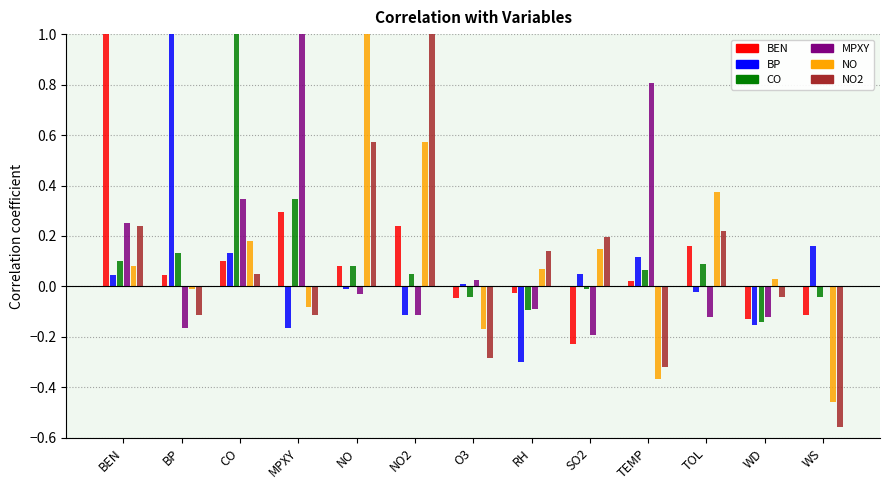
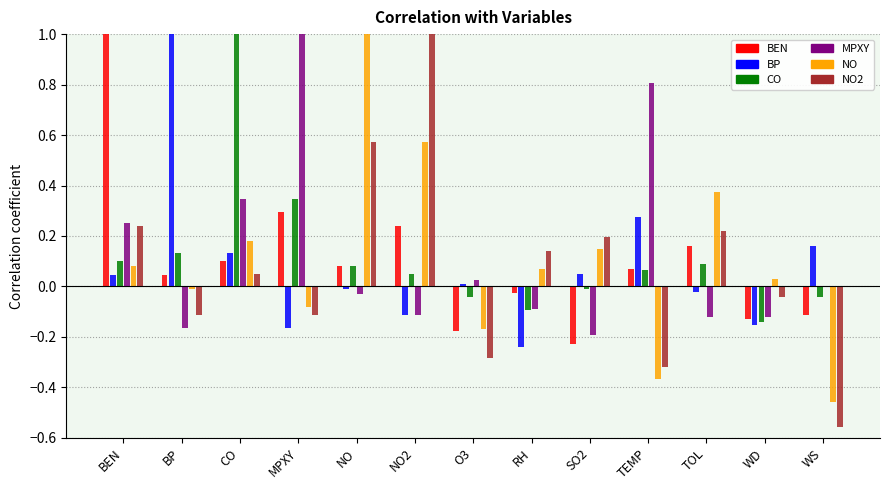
BEN, O3: -0.04 -> -0.18
BP, RH: -0.30 -> -0.24
BEN, TEMP: 0.02 -> 0.07
BP, TEMP: 0.12 -> 0.27
